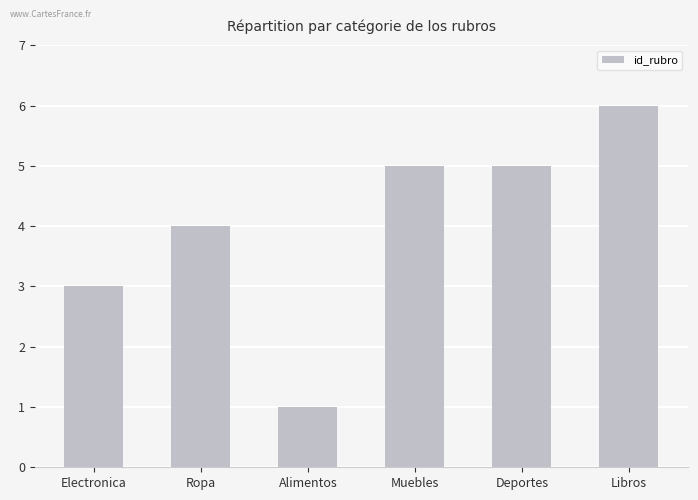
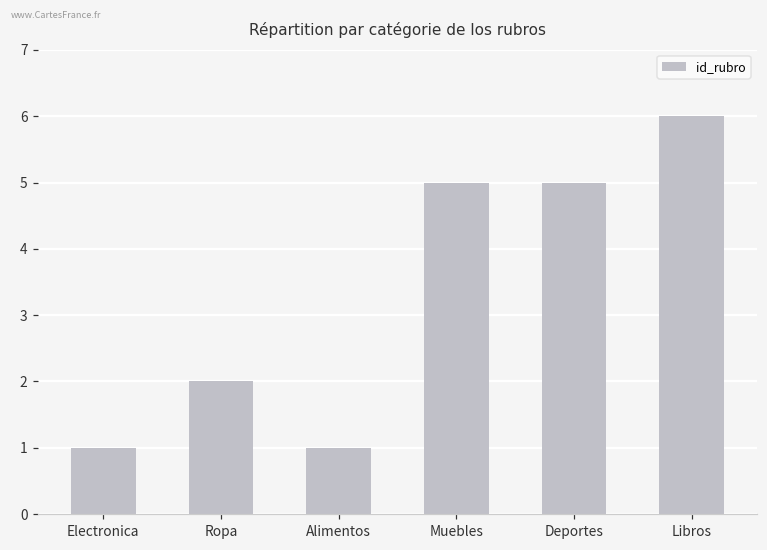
Electronica: 3 -> 1
Ropa: 4 -> 2
